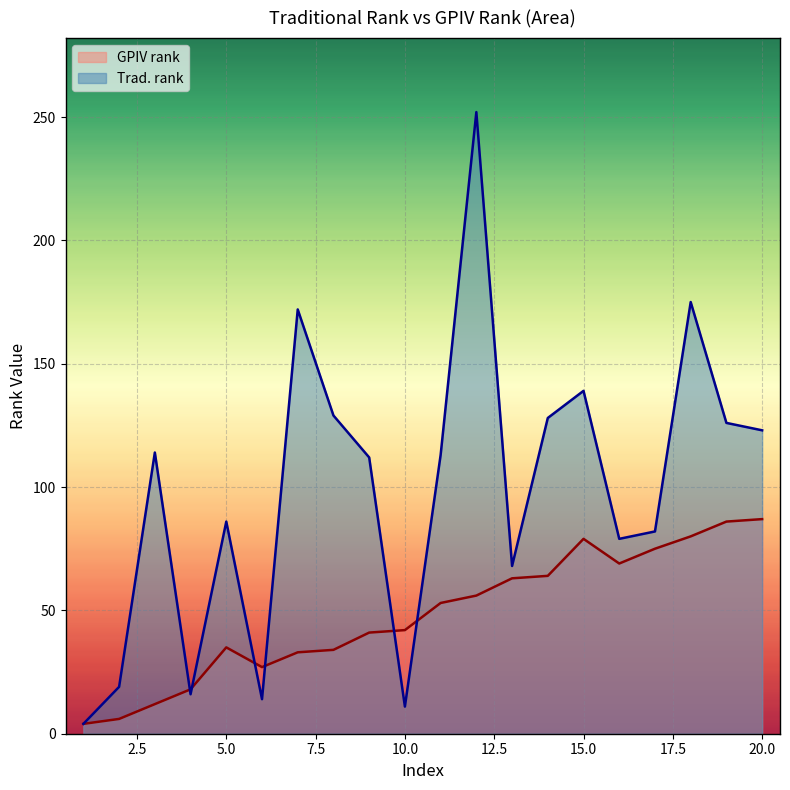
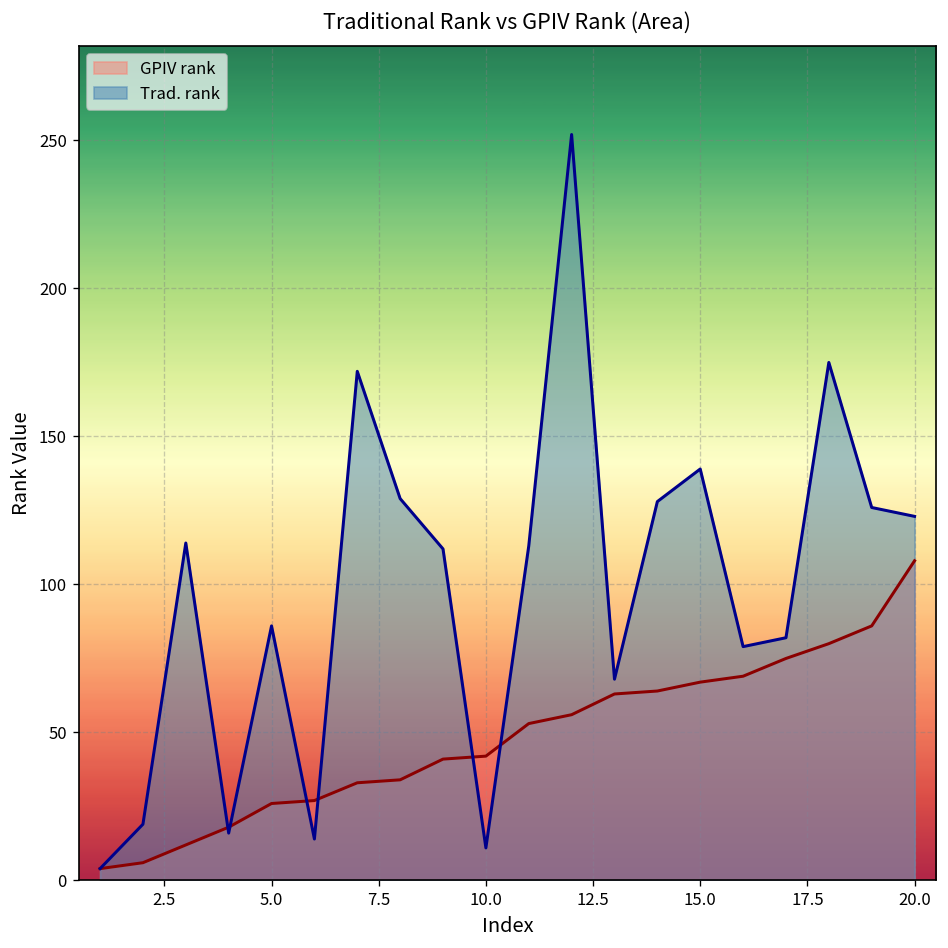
GPIV rank, 5.0: 35 -> 26
GPIV rank, 15.0: 79 -> 67
GPIV rank, 20.0: 87 -> 108
